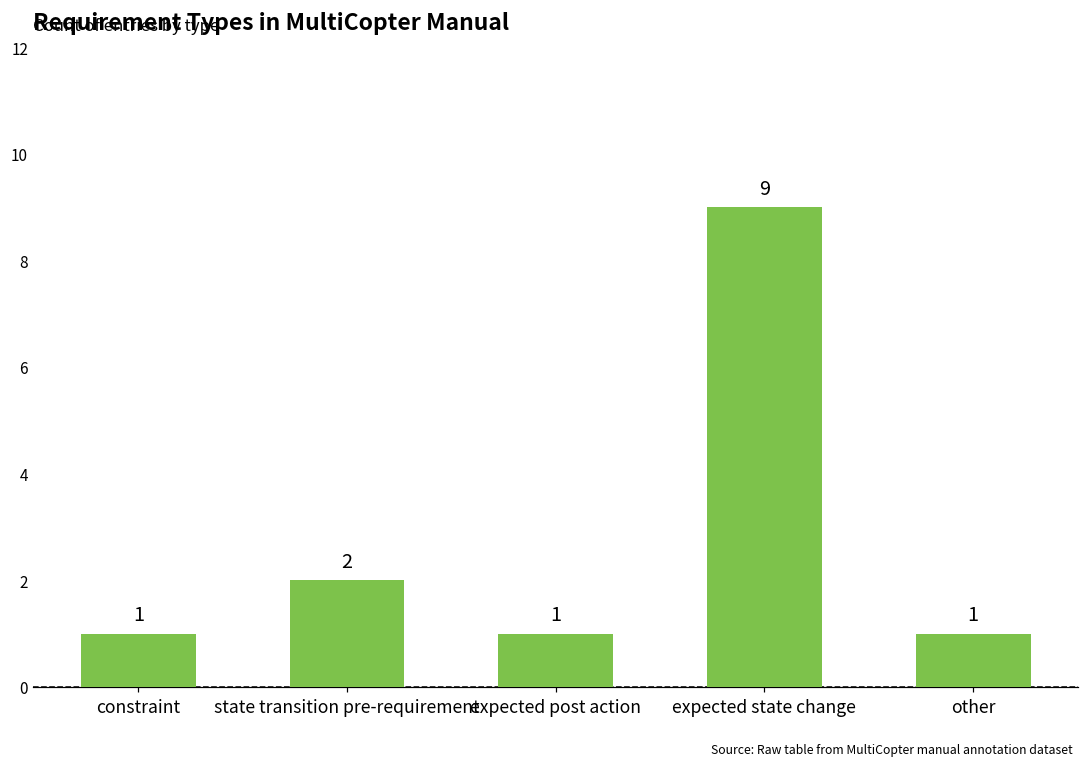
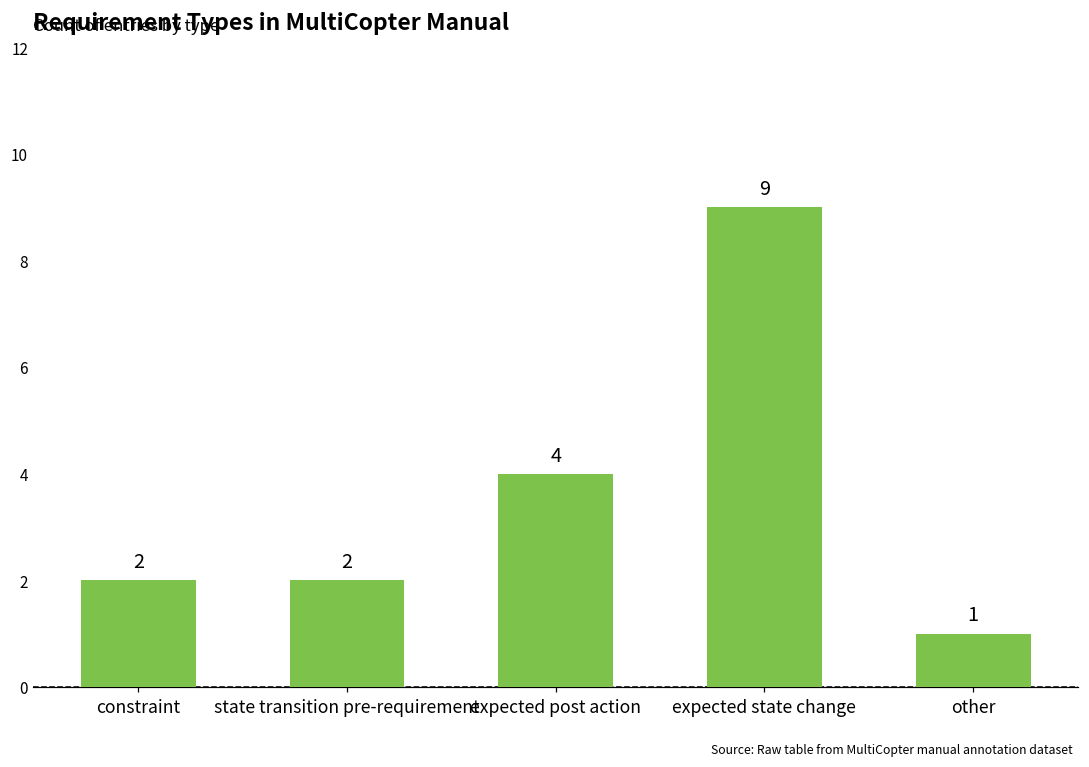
constraint: 1 -> 2
expected post action: 1 -> 4
